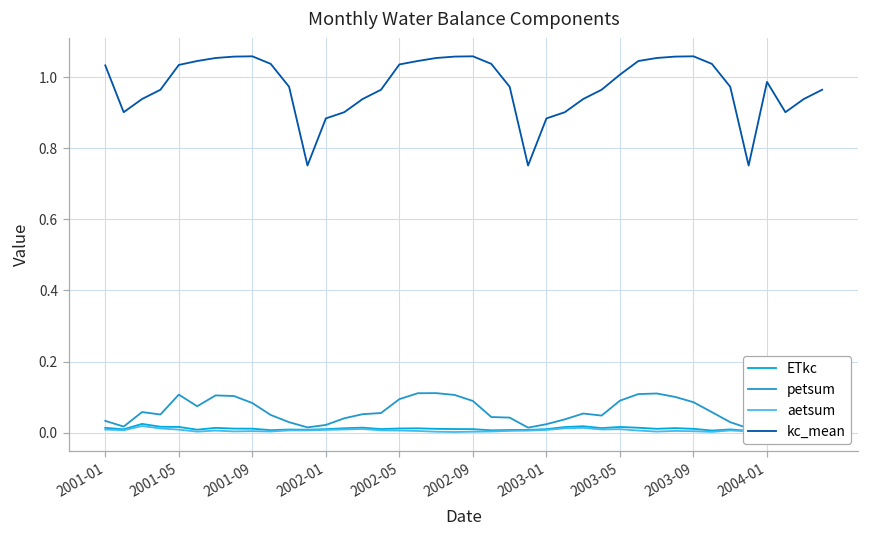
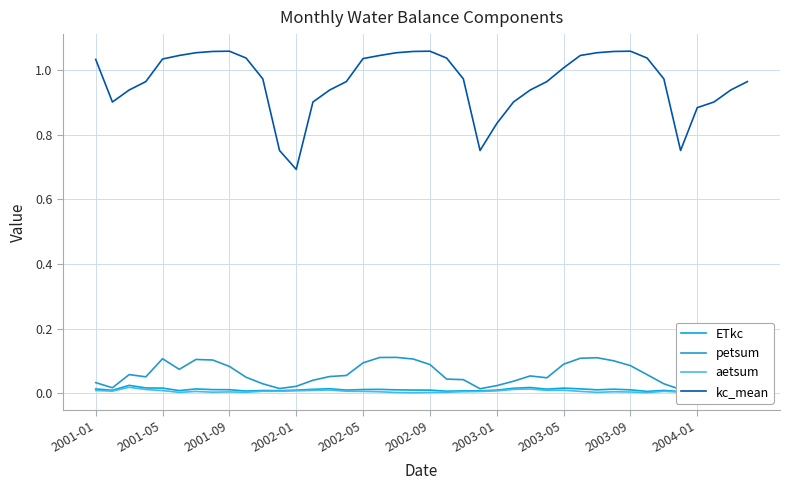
kc_mean, 2002-01: 0.88 -> 0.69
kc_mean, 2003-01: 0.88 -> 0.83
kc_mean, 2004-01: 0.99 -> 0.88
